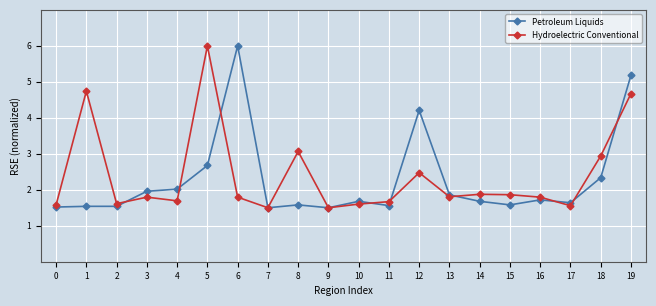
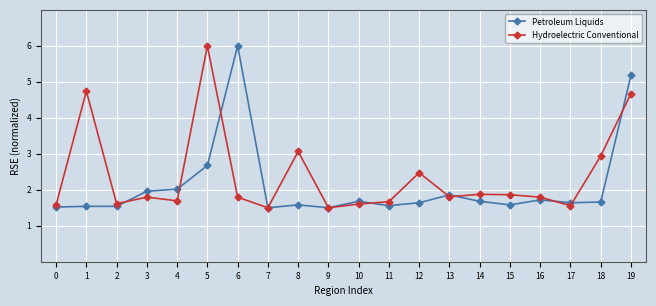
Petroleum Liquids, 12: 4.2 -> 1.6
Petroleum Liquids, 18: 2.3 -> 1.7
